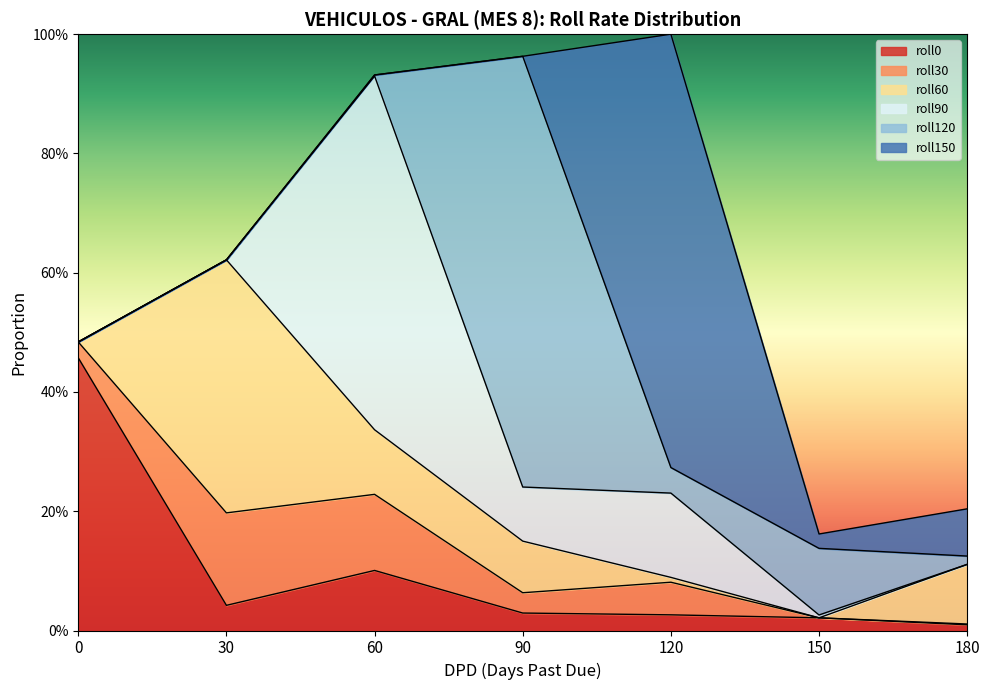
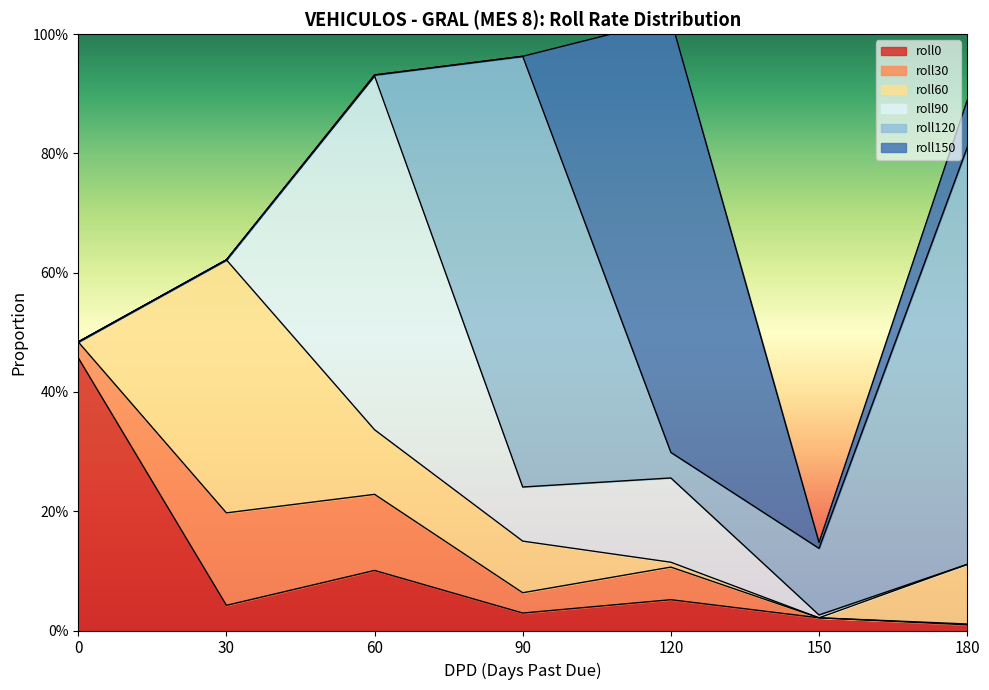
roll0, 120: 3% -> 5%
roll150, 150: 2% -> 1%
roll120, 180: 1% -> 70%
